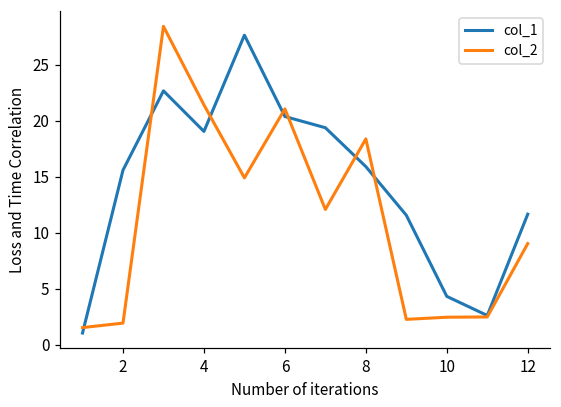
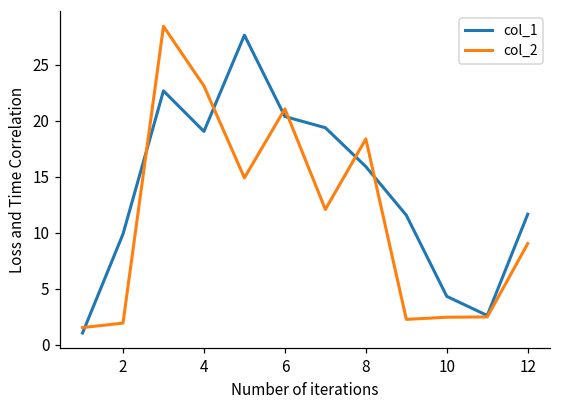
col_1, 2: 15.6 -> 9.9
col_2, 4: 21.4 -> 23.1
